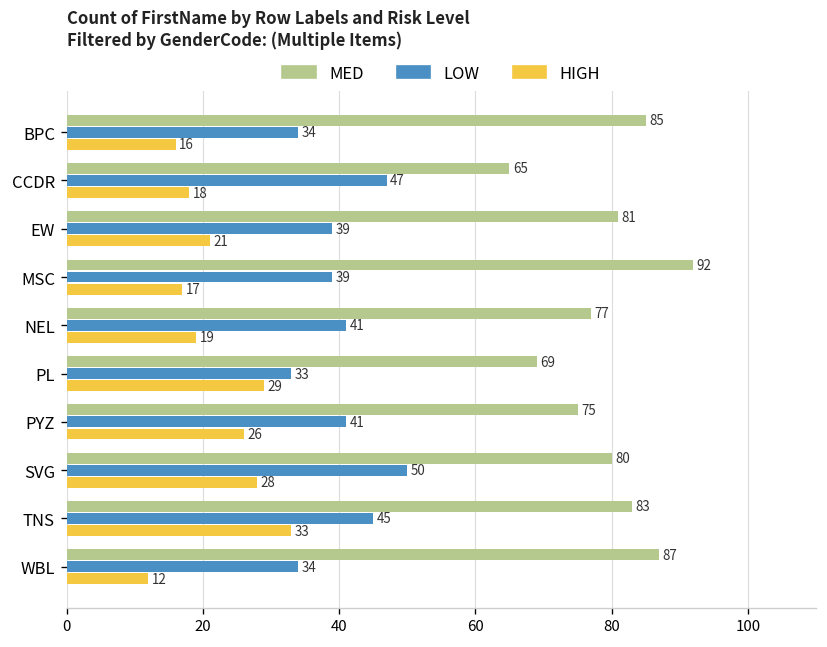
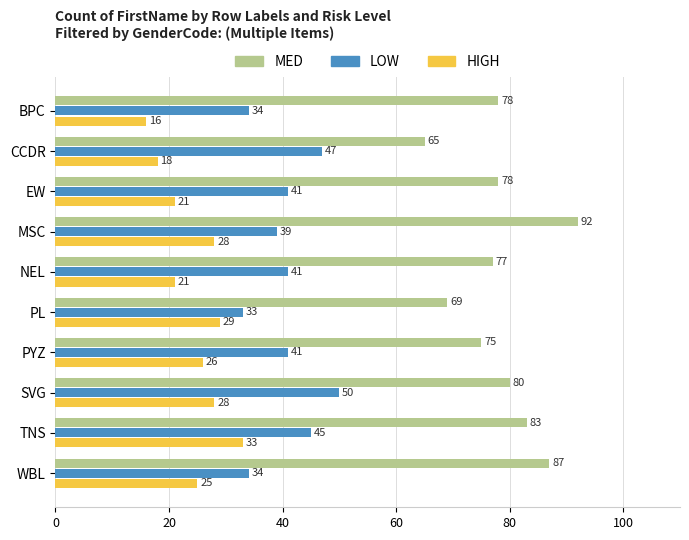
MED, BPC: 85 -> 78
MED, EW: 81 -> 78
LOW, EW: 39 -> 41
HIGH, MSC: 17 -> 28
HIGH, NEL: 19 -> 21
HIGH, WBL: 12 -> 25
